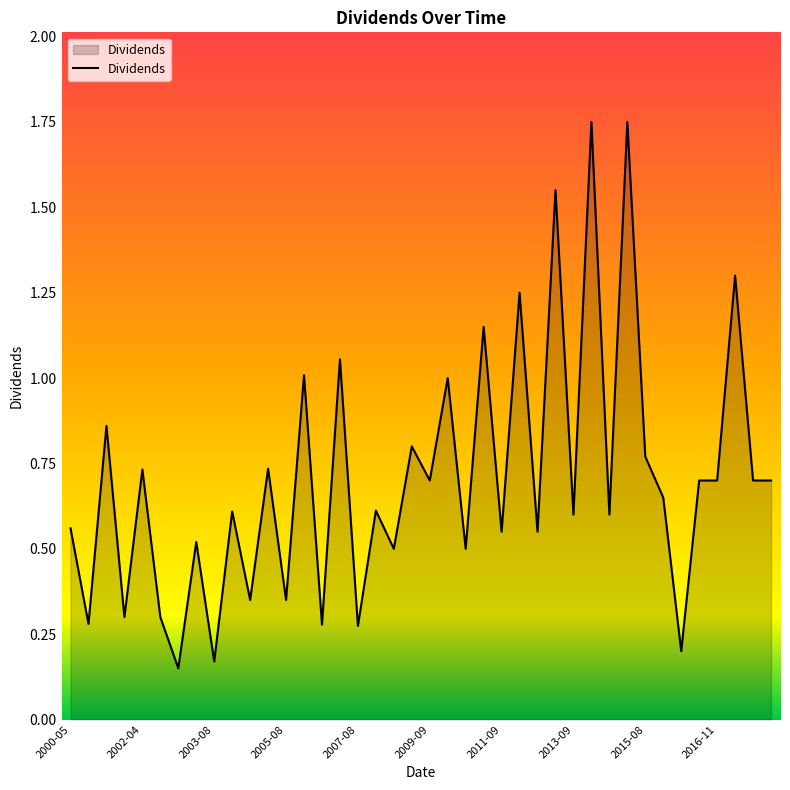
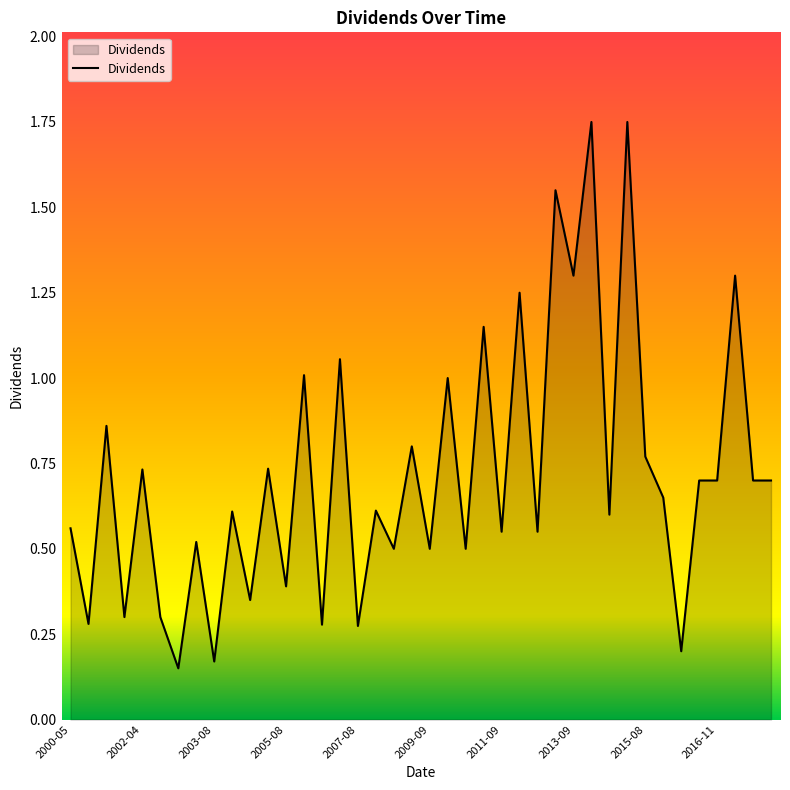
2005-08: 0.35 -> 0.39
2009-09: 0.7 -> 0.5
2013-09: 0.6 -> 1.3
